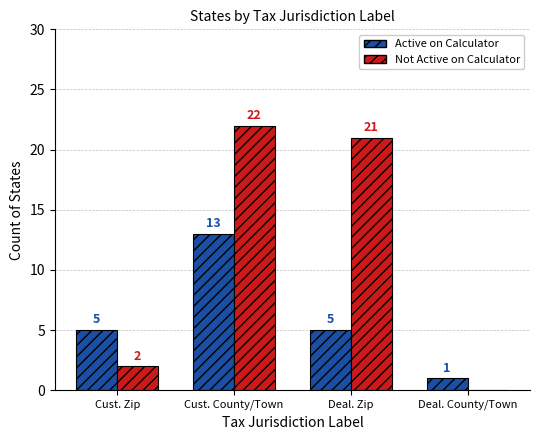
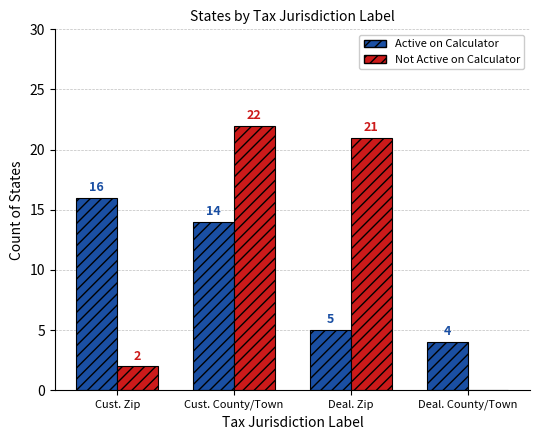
Active on Calculator, Cust. Zip: 5 -> 16
Active on Calculator, Cust. County/Town: 13 -> 14
Active on Calculator, Deal. County/Town: 1 -> 4
